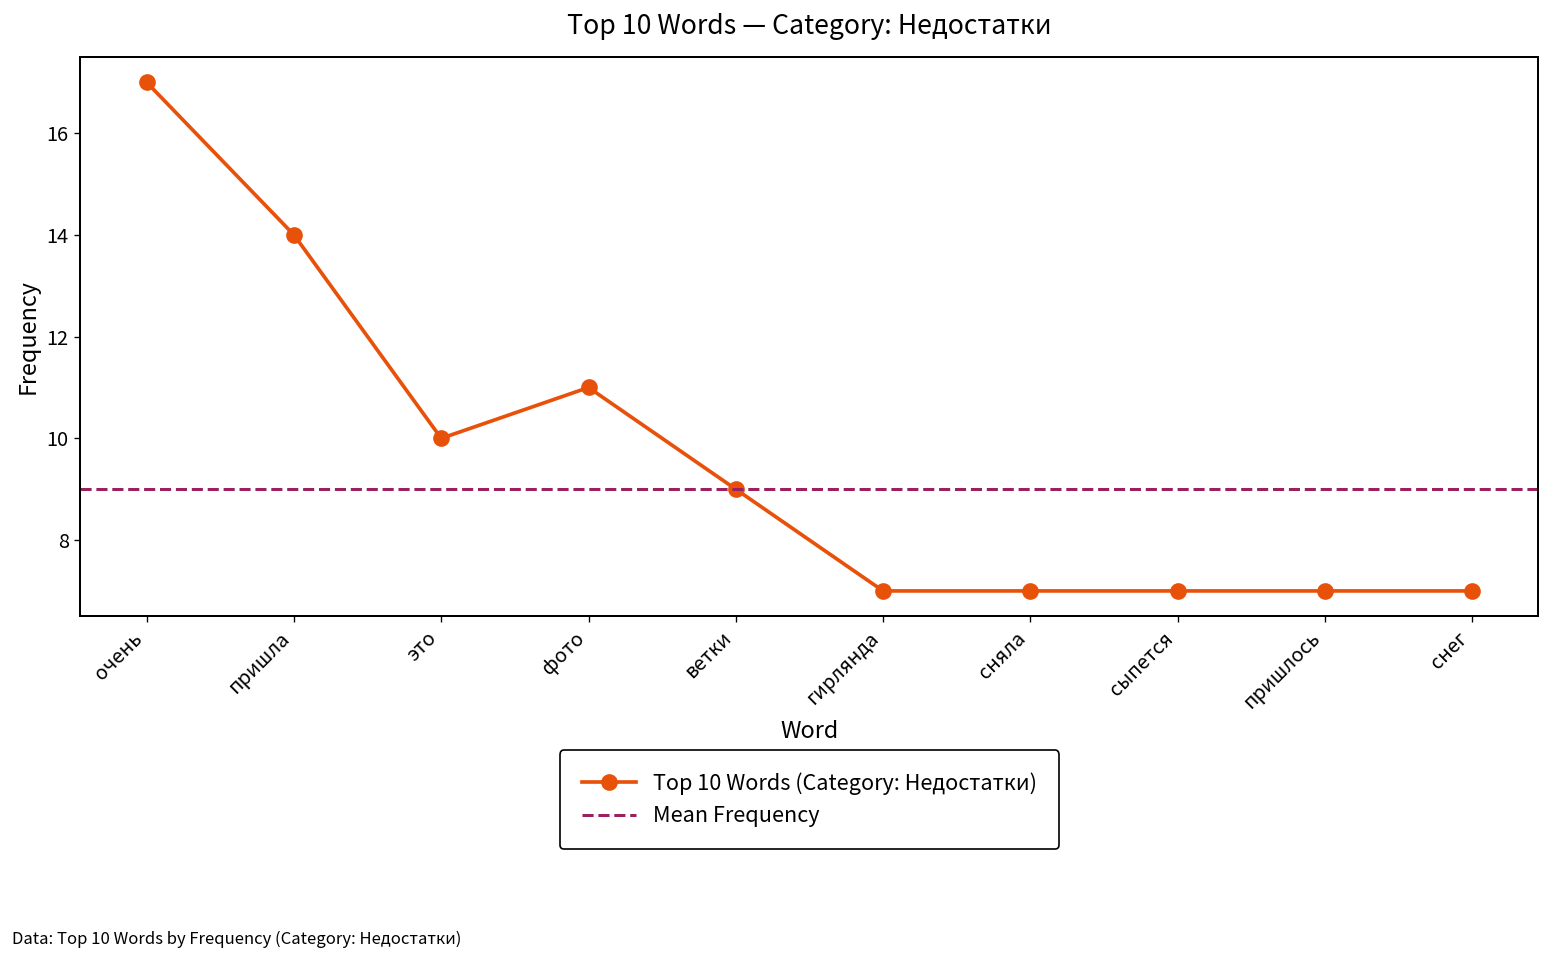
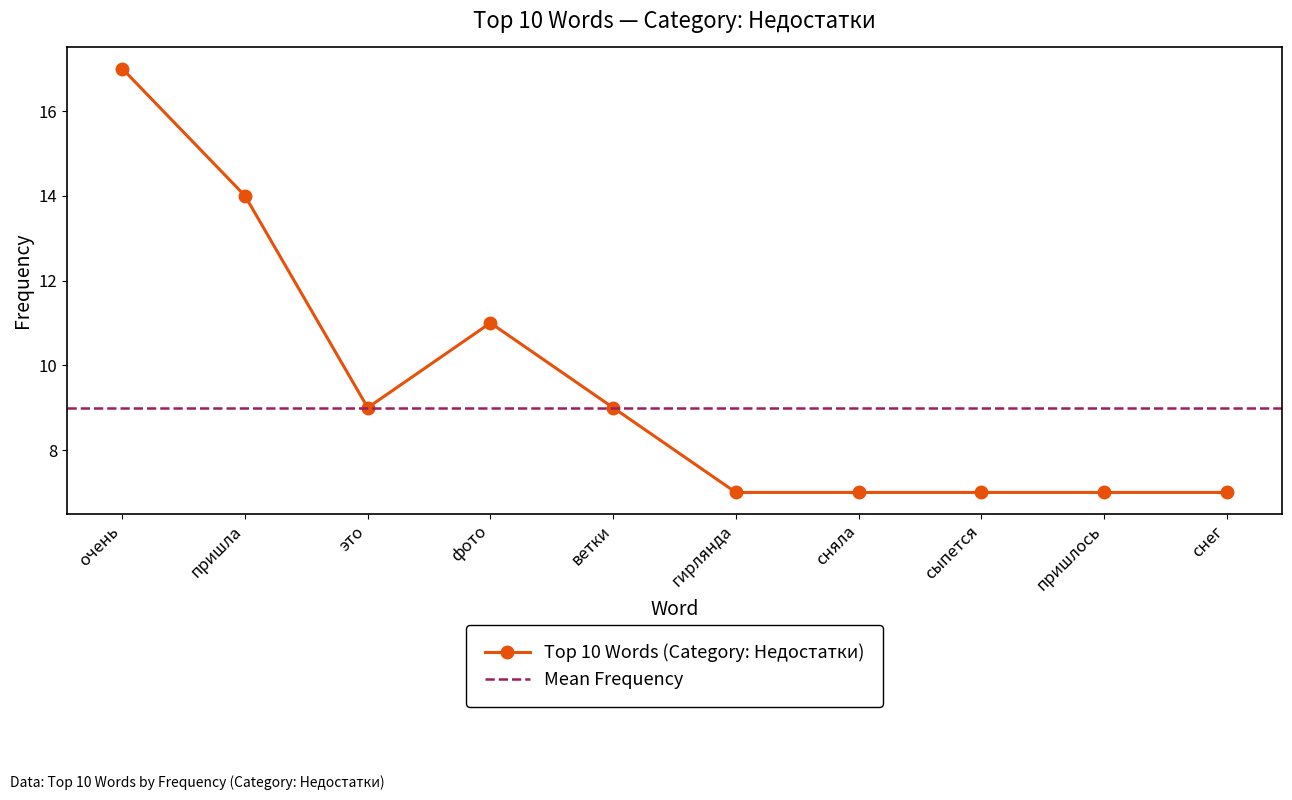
это: 10 -> 9
